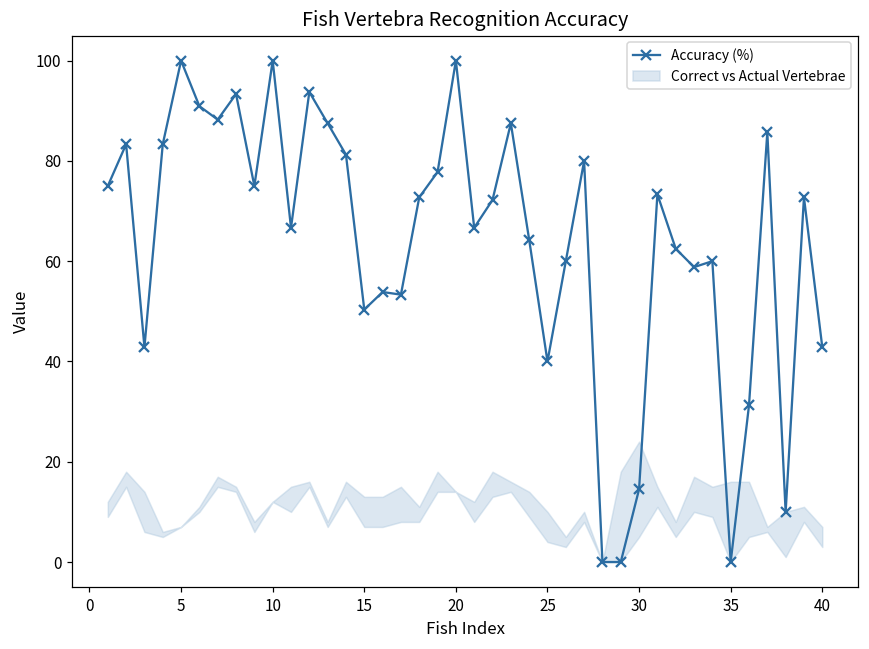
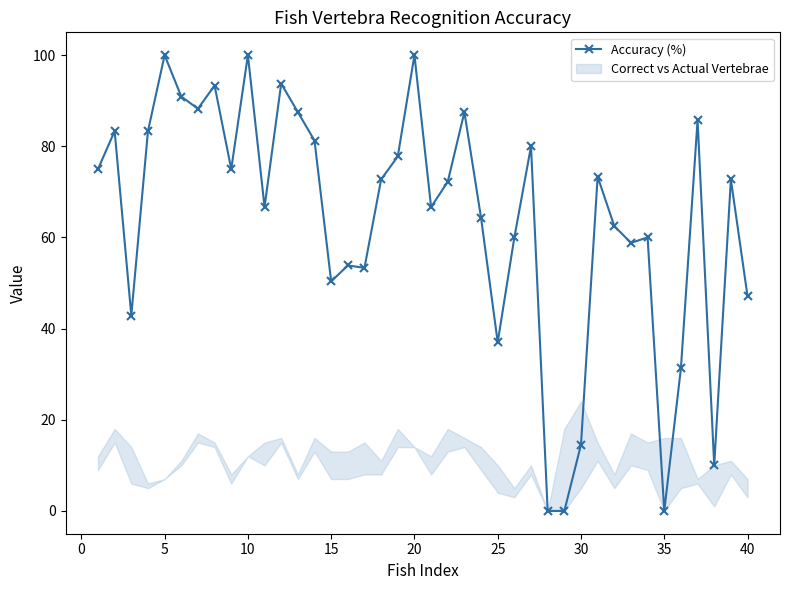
Accuracy (%), 25: 40 -> 37
Accuracy (%), 40: 43 -> 47
